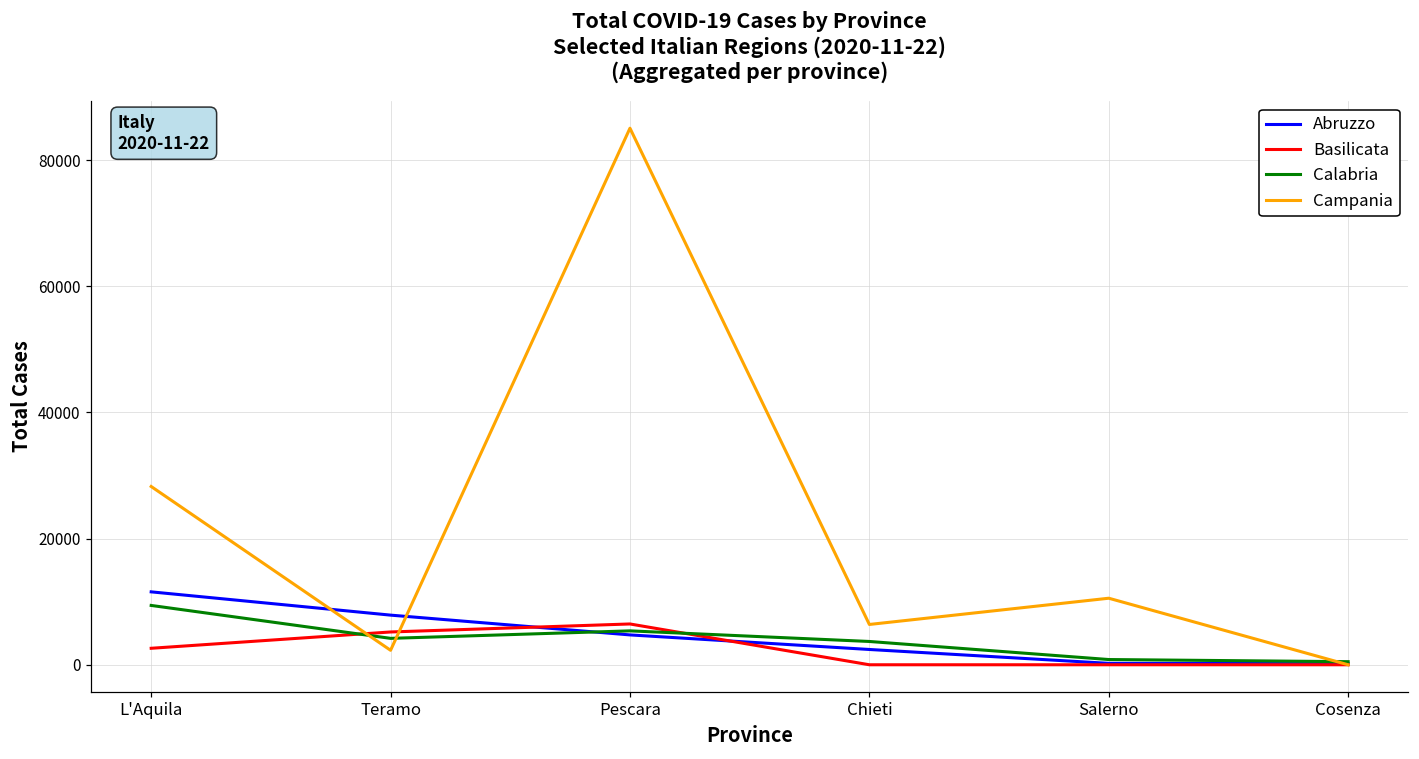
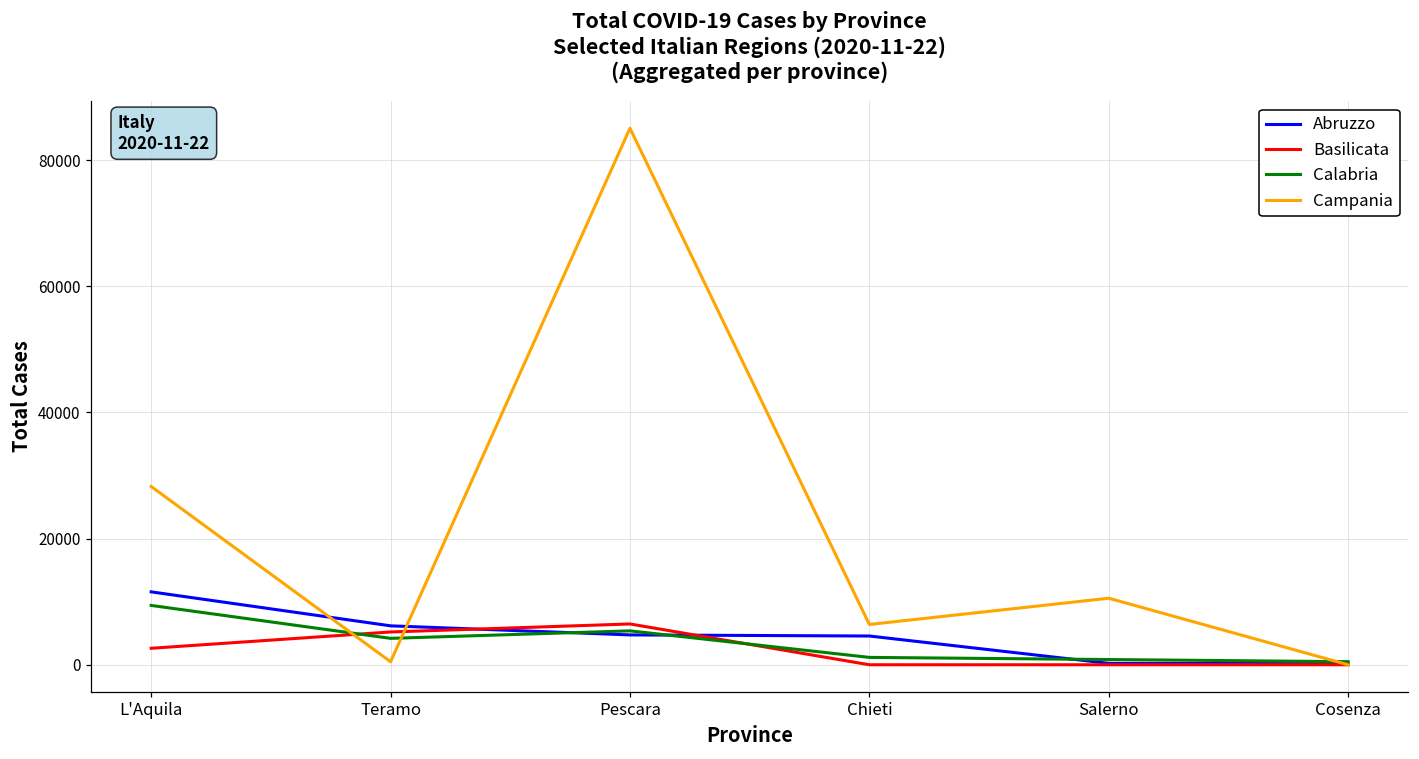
Abruzzo, Teramo: 8000 -> 6000
Campania, Teramo: 2000 -> 0
Abruzzo, Chieti: 2000 -> 5000
Calabria, Chieti: 4000 -> 1000
